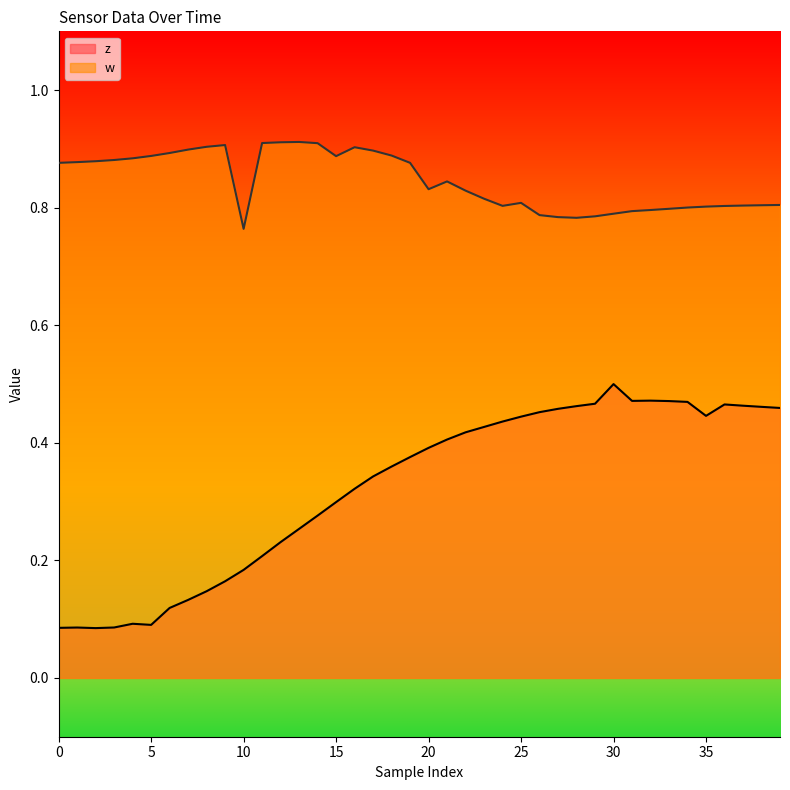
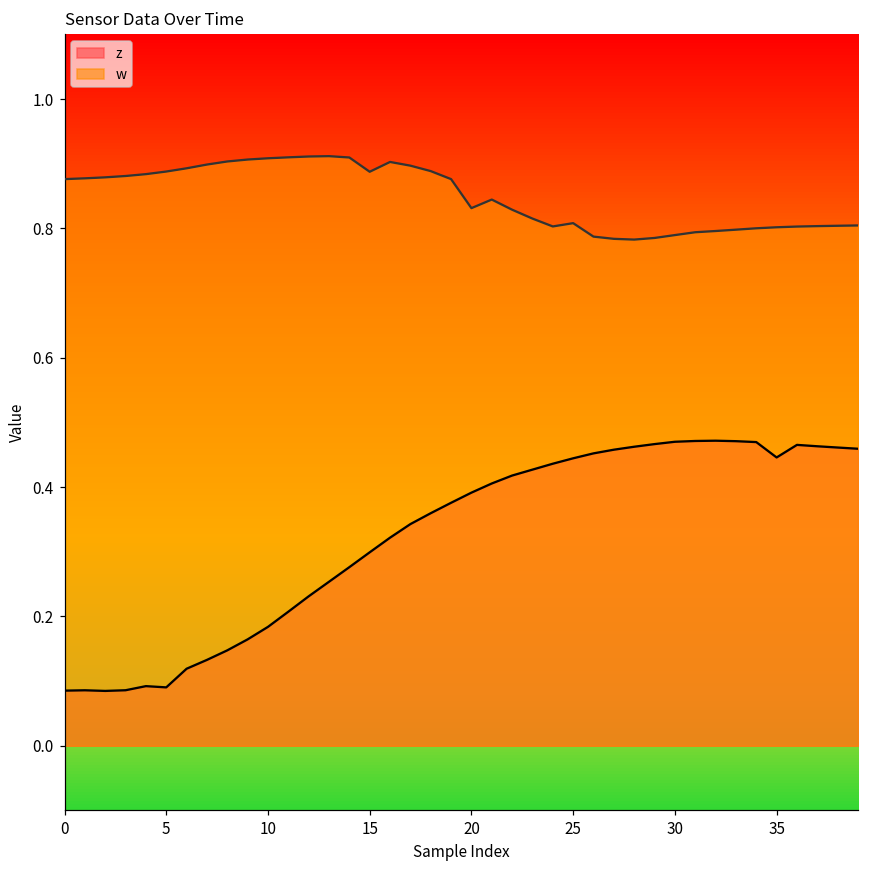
w, 10: 0.76 -> 0.91
z, 30: 0.50 -> 0.47
